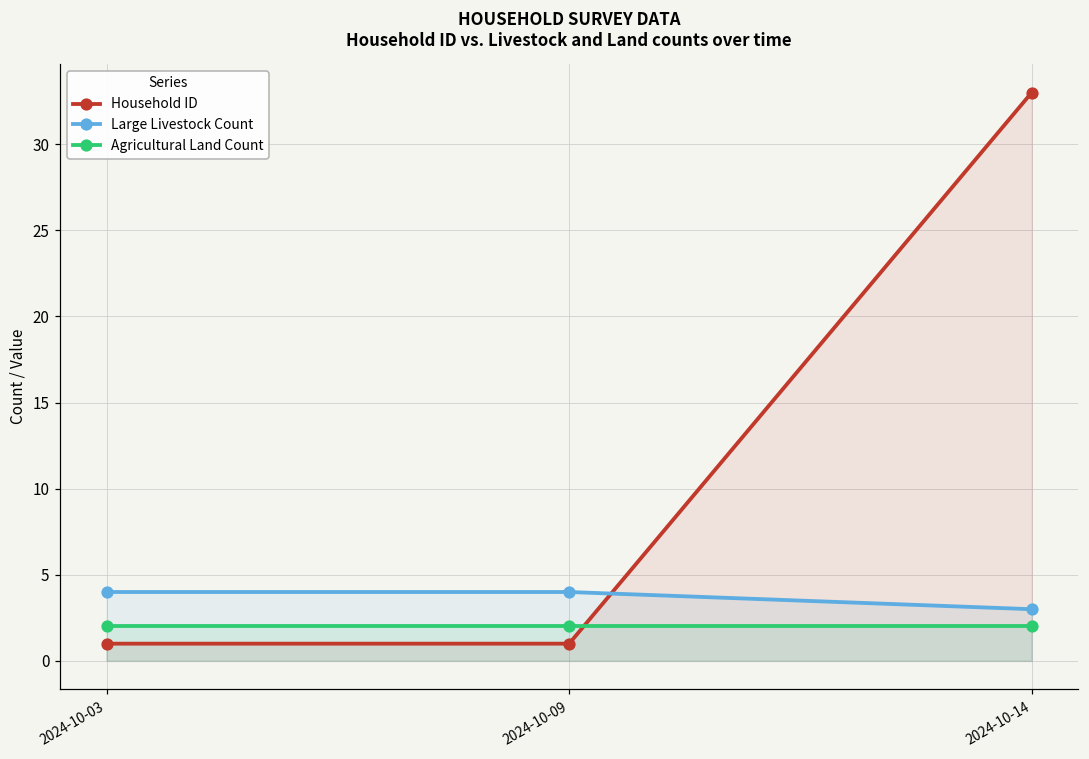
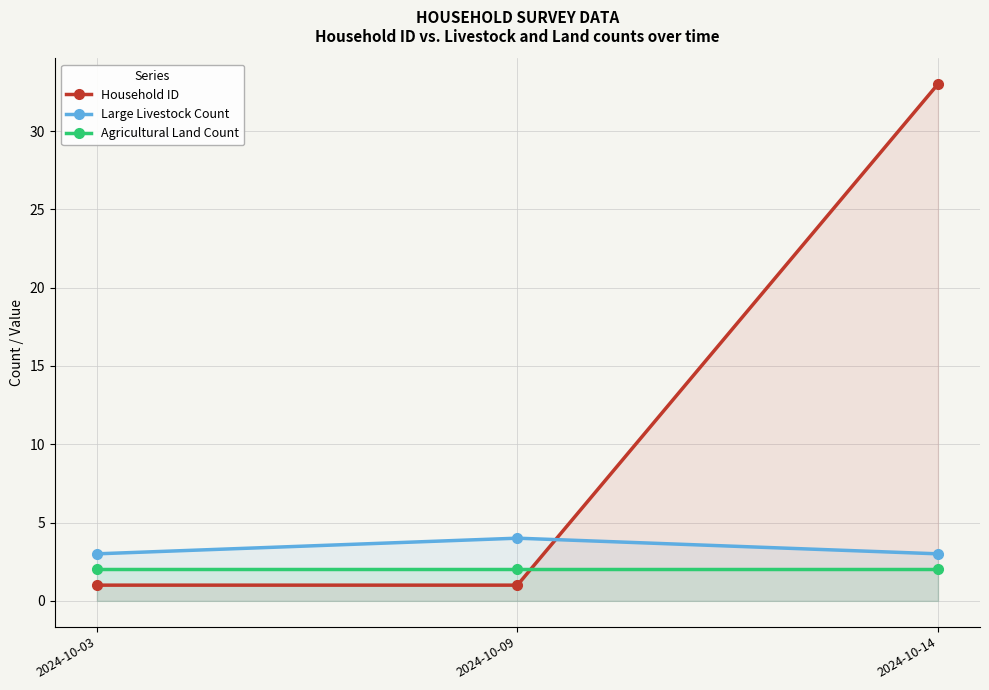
Large Livestock Count, 2024-10-03: 4 -> 3
